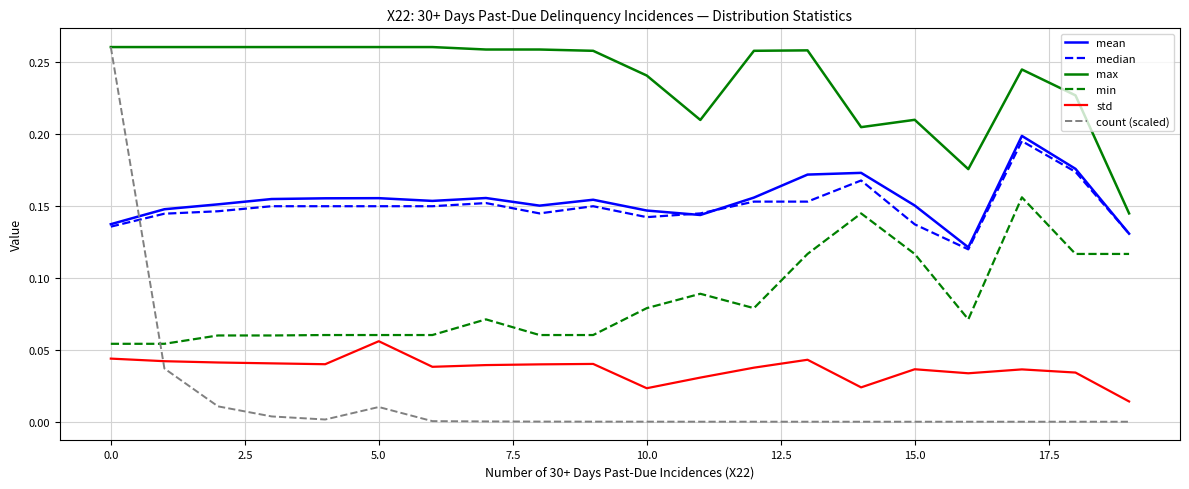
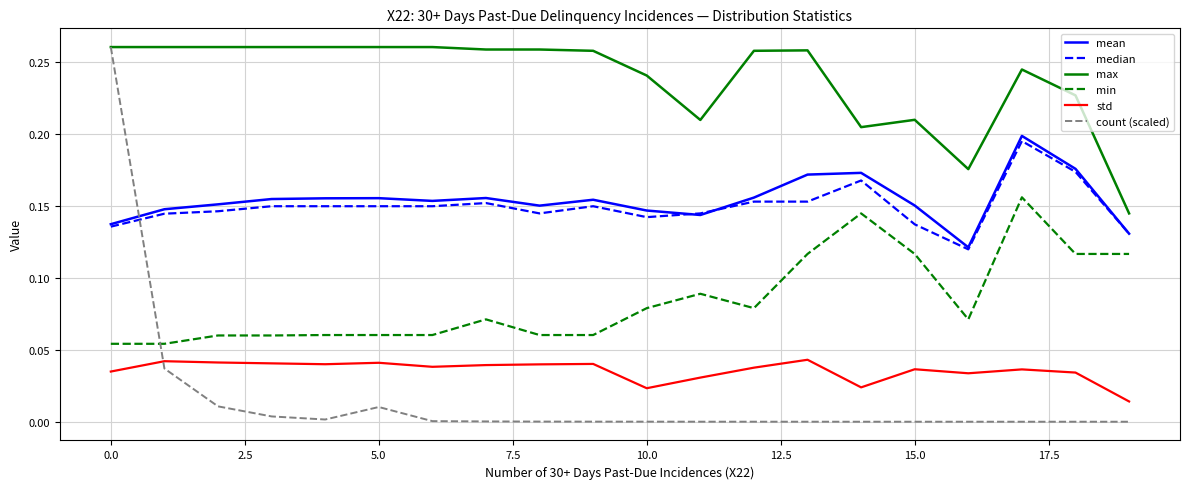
std, 0.0: 0.044 -> 0.035
std, 5.0: 0.056 -> 0.041
